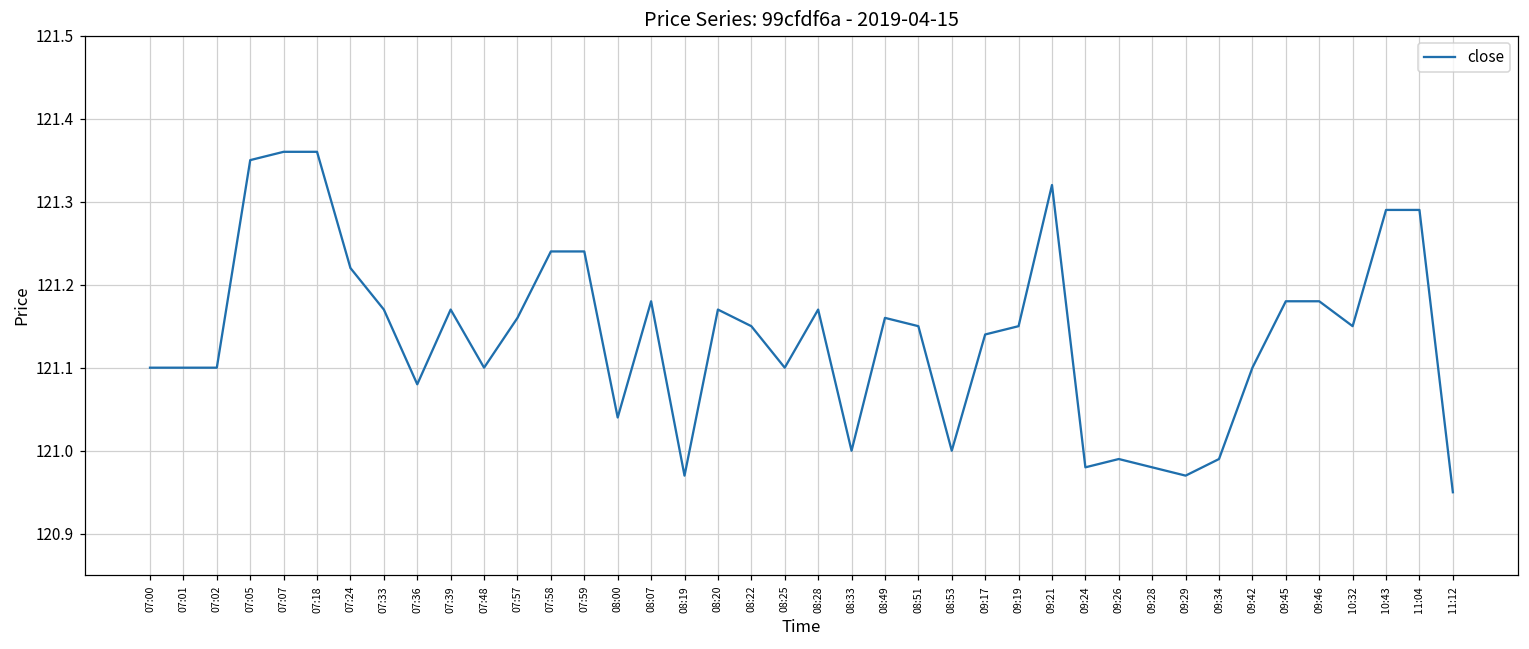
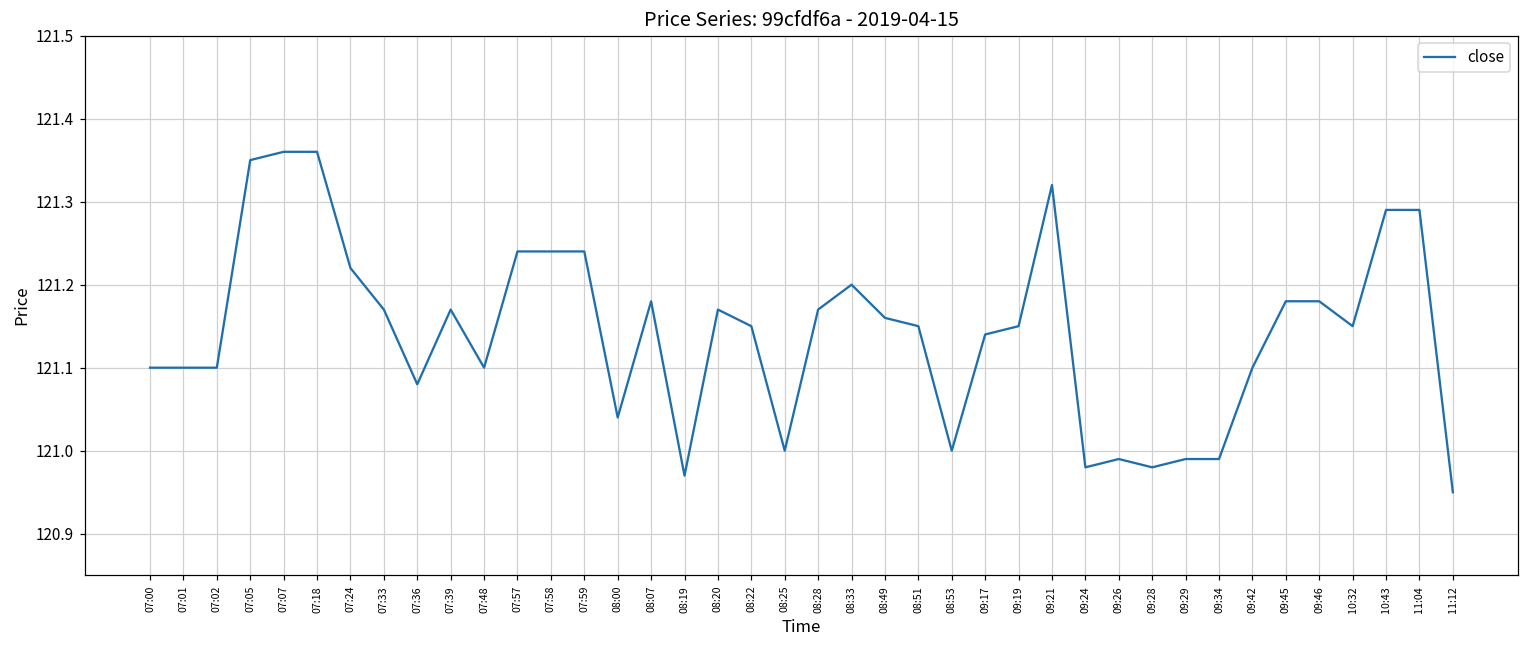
07:57: 121.16 -> 121.24
08:25: 121.1 -> 121.0
08:33: 121.0 -> 121.2
09:29: 120.97 -> 120.99
